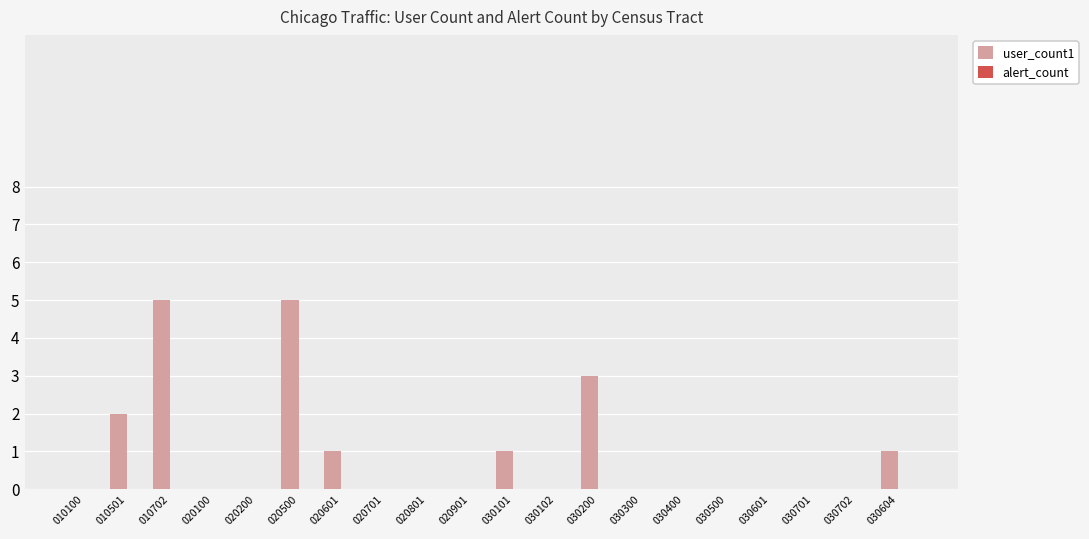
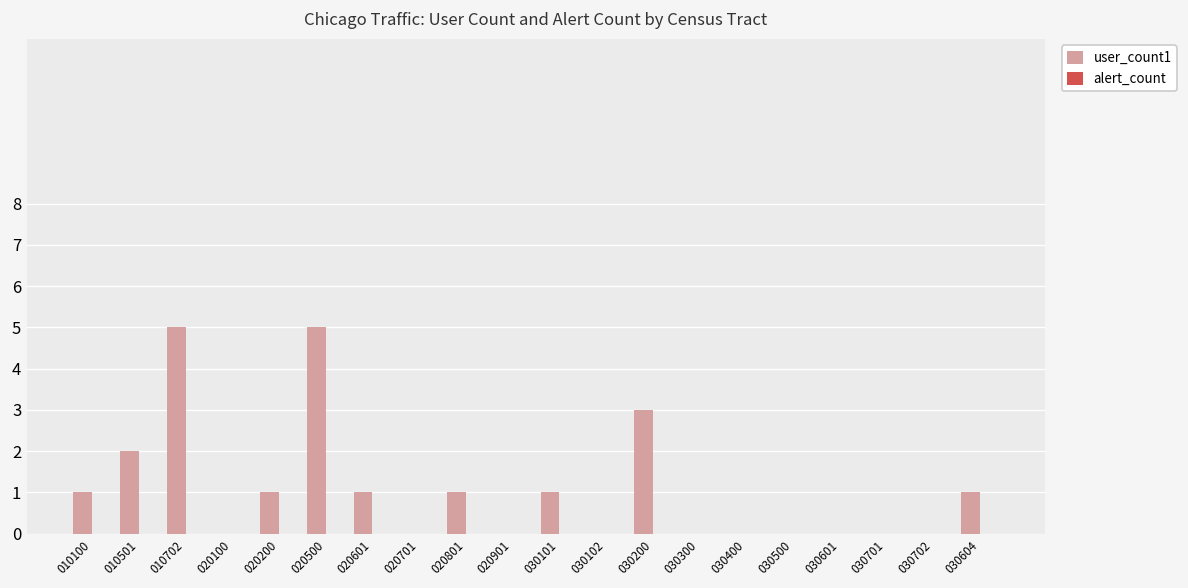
user_count1, 010100: 0 -> 1
user_count1, 020200: 0 -> 1
user_count1, 020801: 0 -> 1
